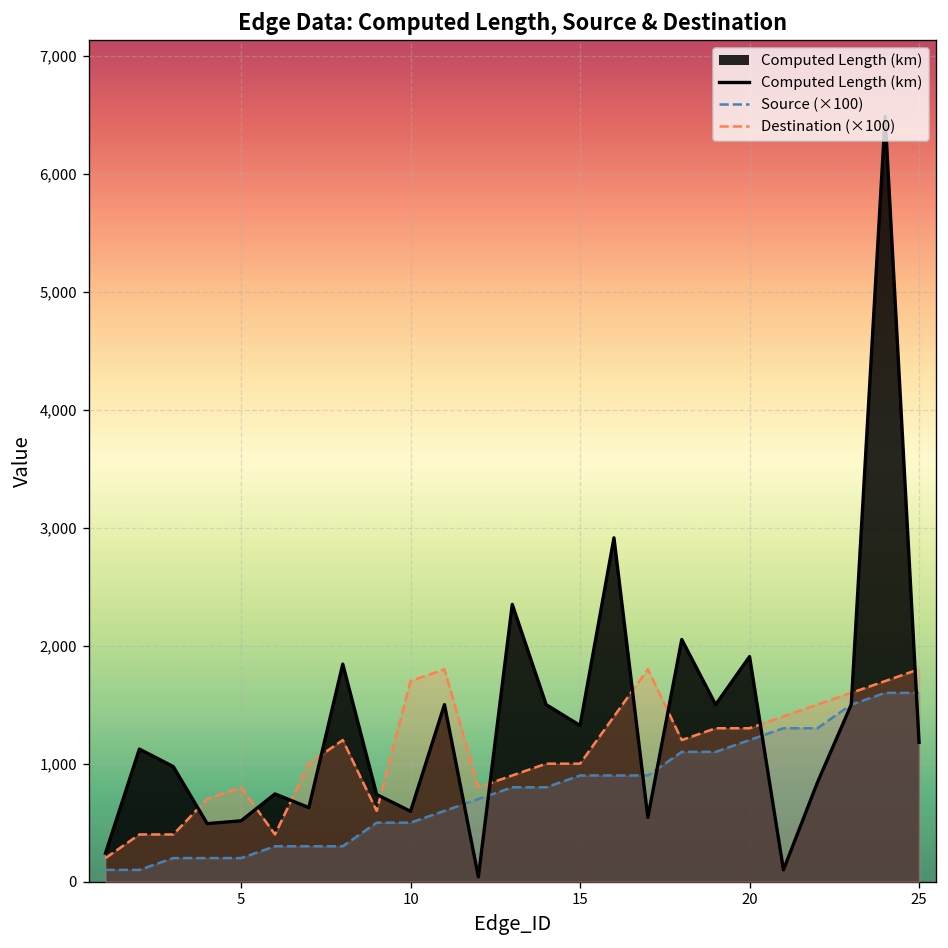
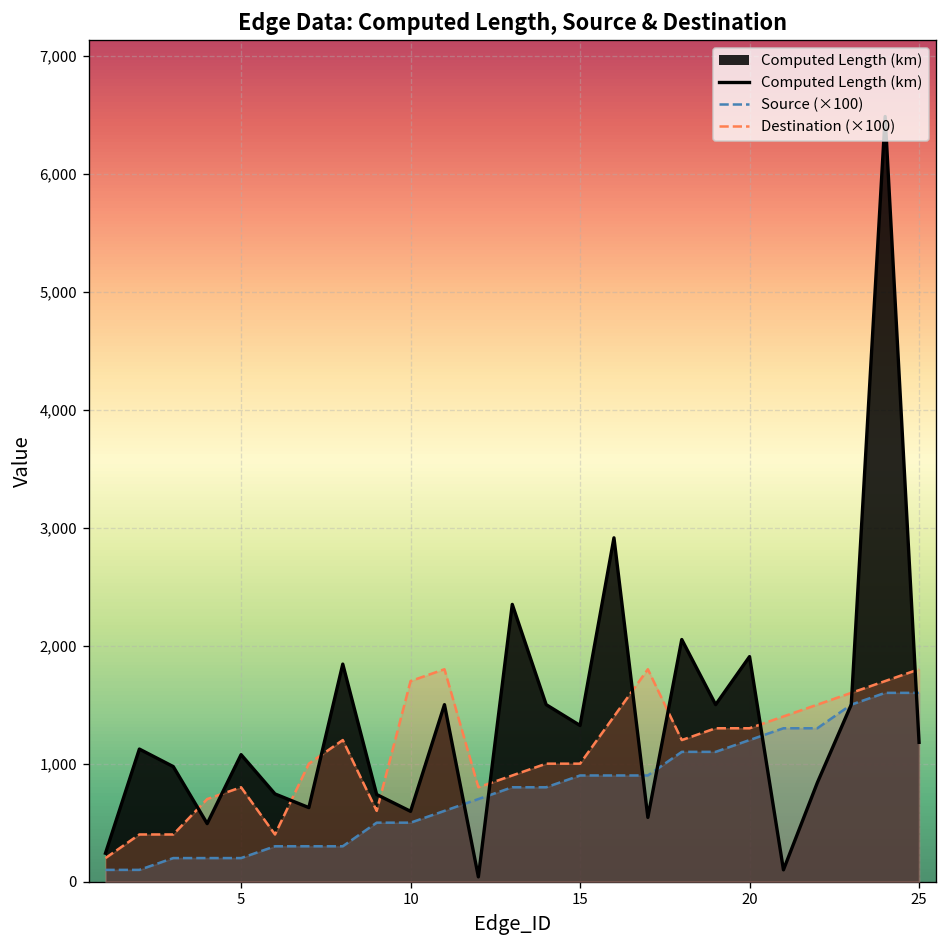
Computed Length (km), 5: 500 -> 1,100
